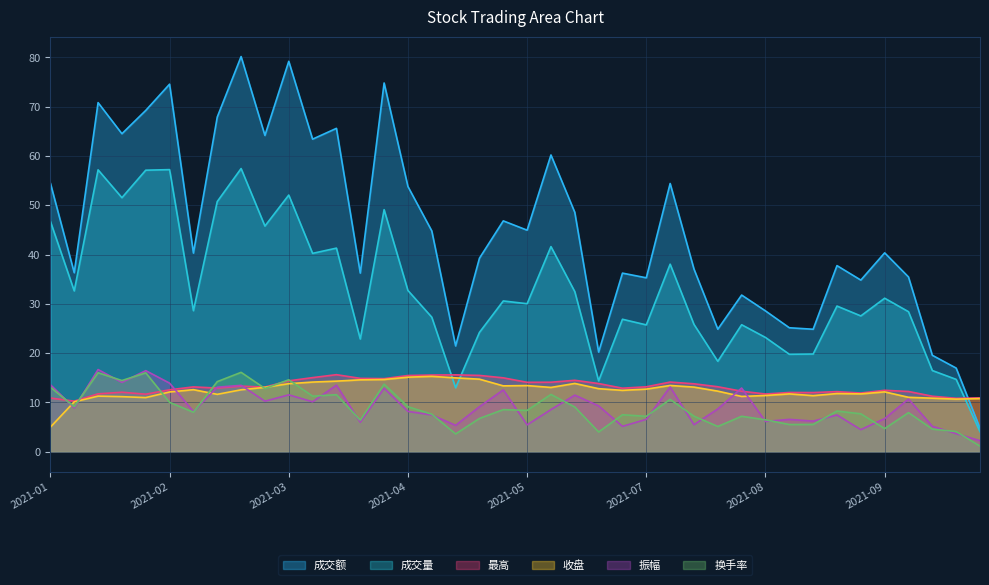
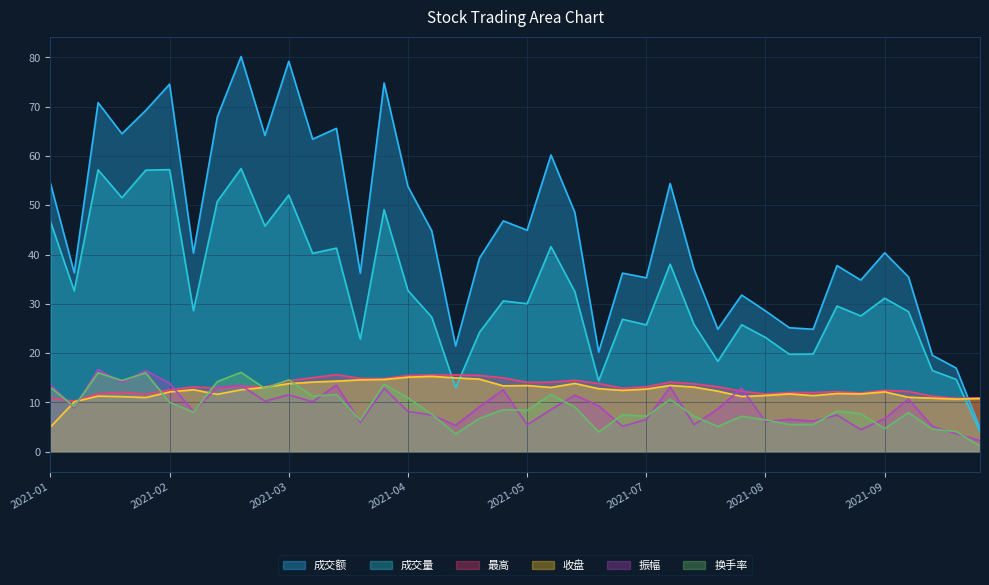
换手率, 2021-04: 9 -> 11
